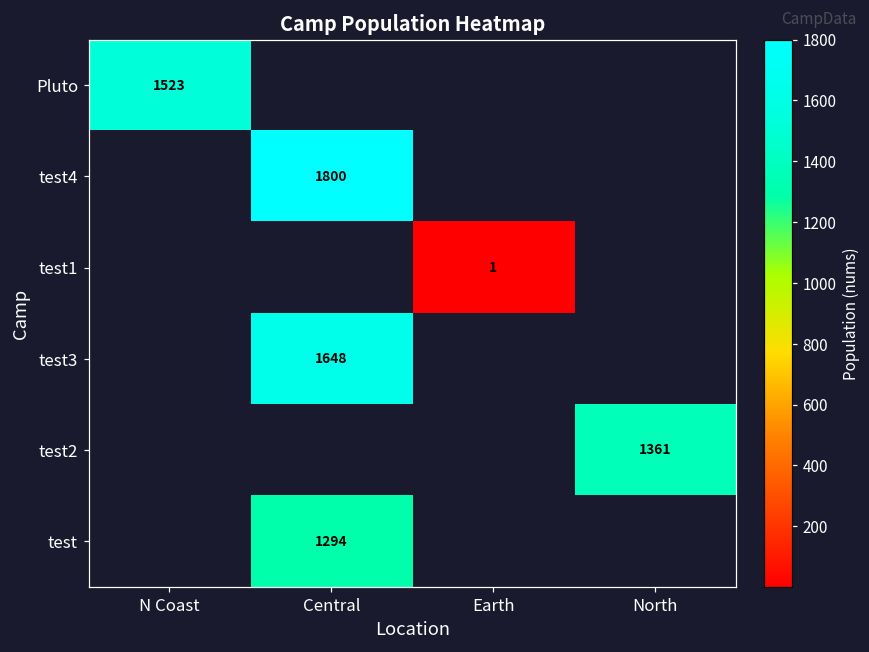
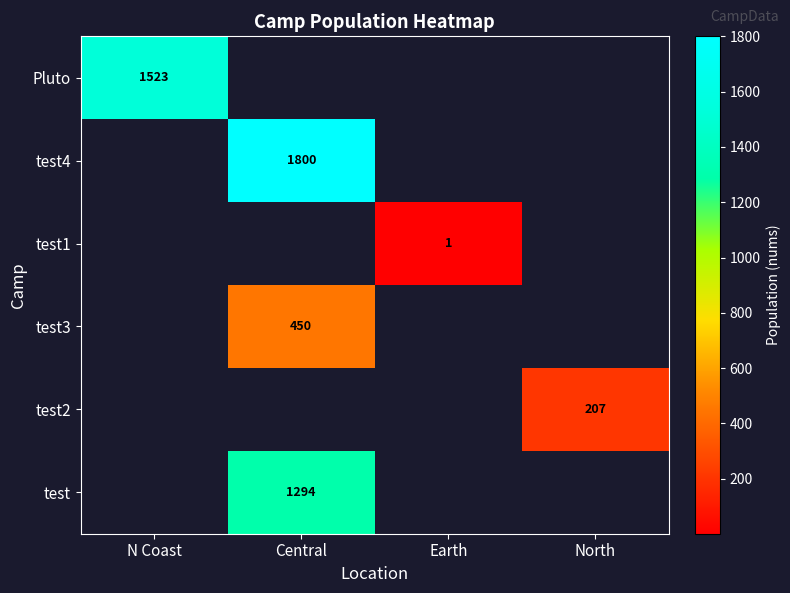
test3, Central: 1648 -> 450
test2, North: 1361 -> 207
